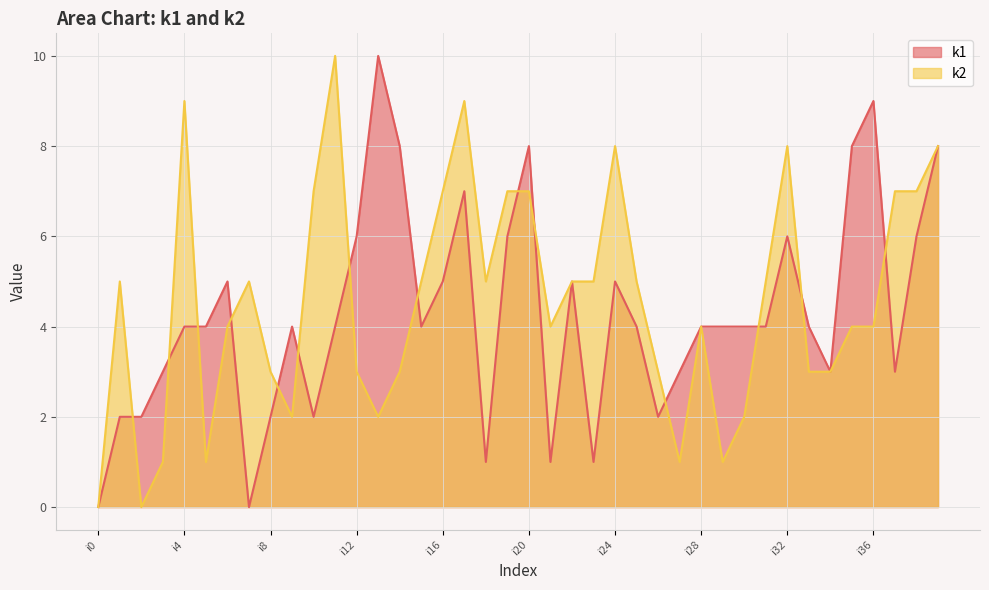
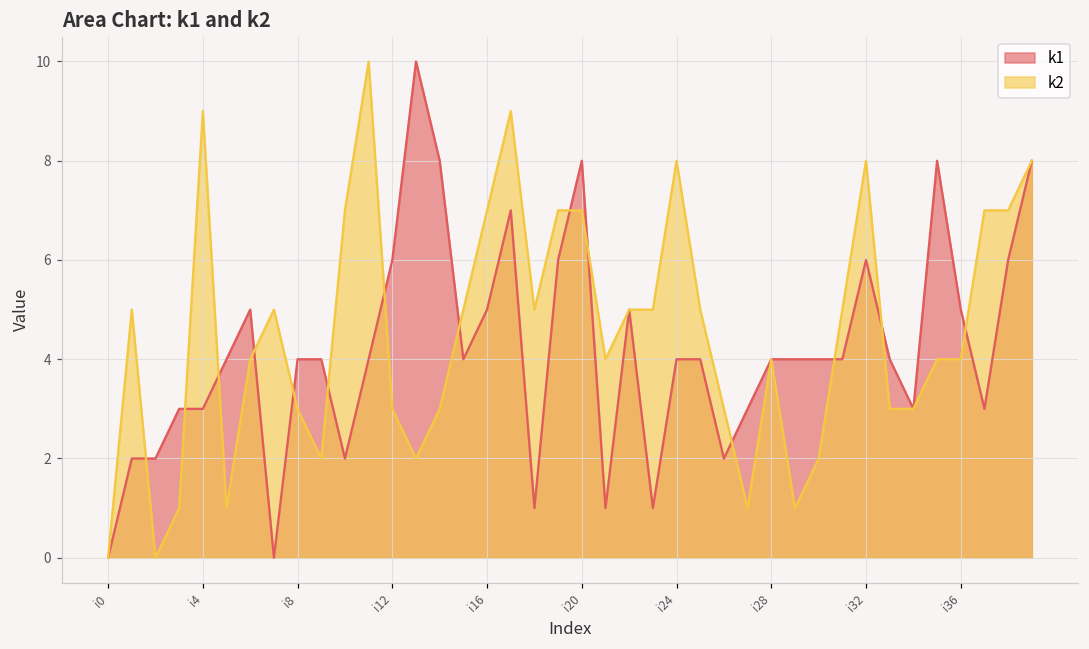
k1, i4: 4 -> 3
k1, i8: 2 -> 4
k1, i24: 5 -> 4
k1, i36: 9 -> 5
